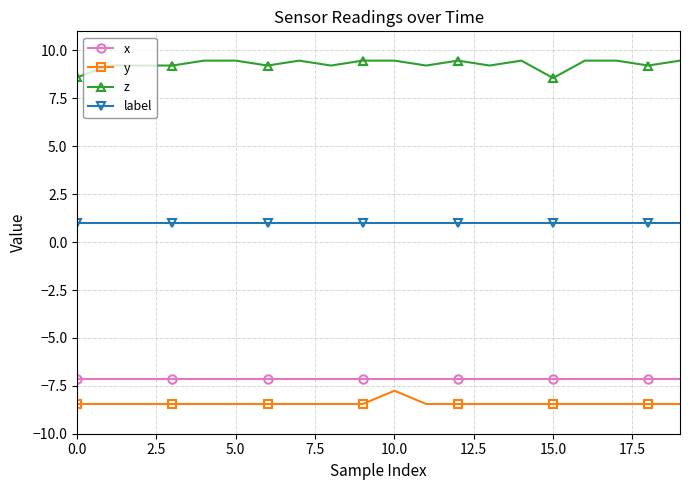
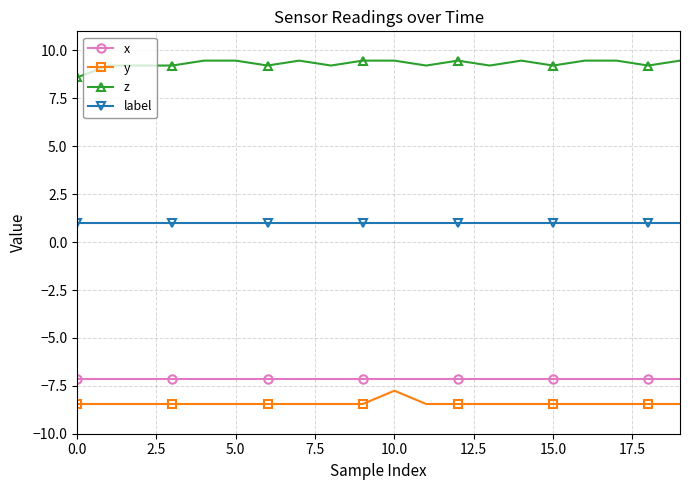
z, 15.0: 8.6 -> 9.2
